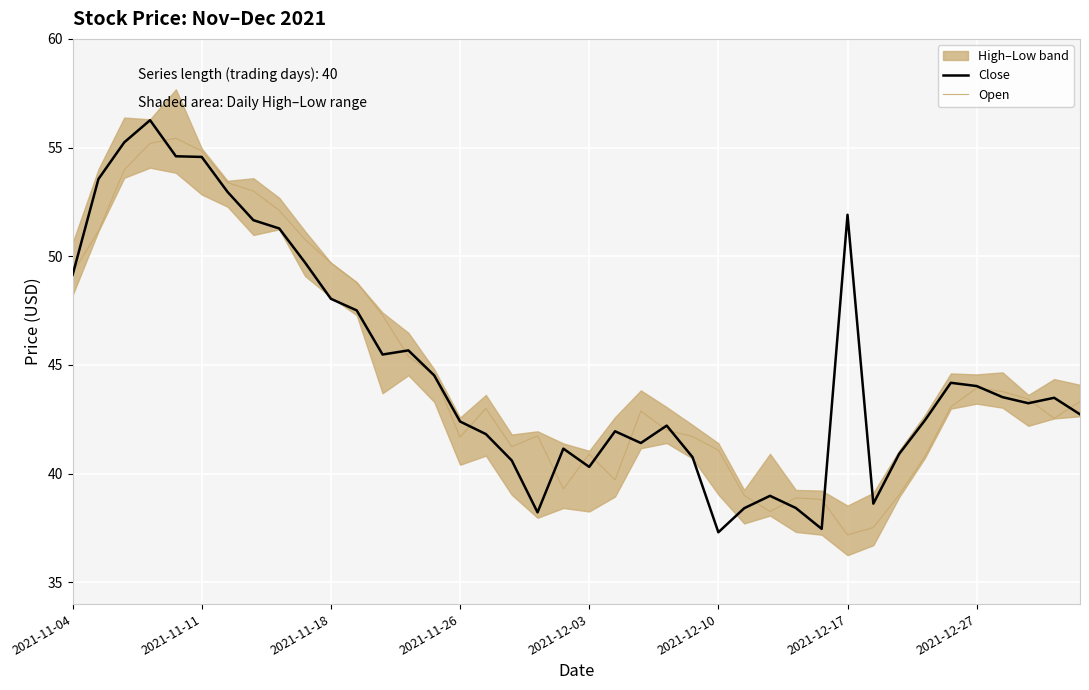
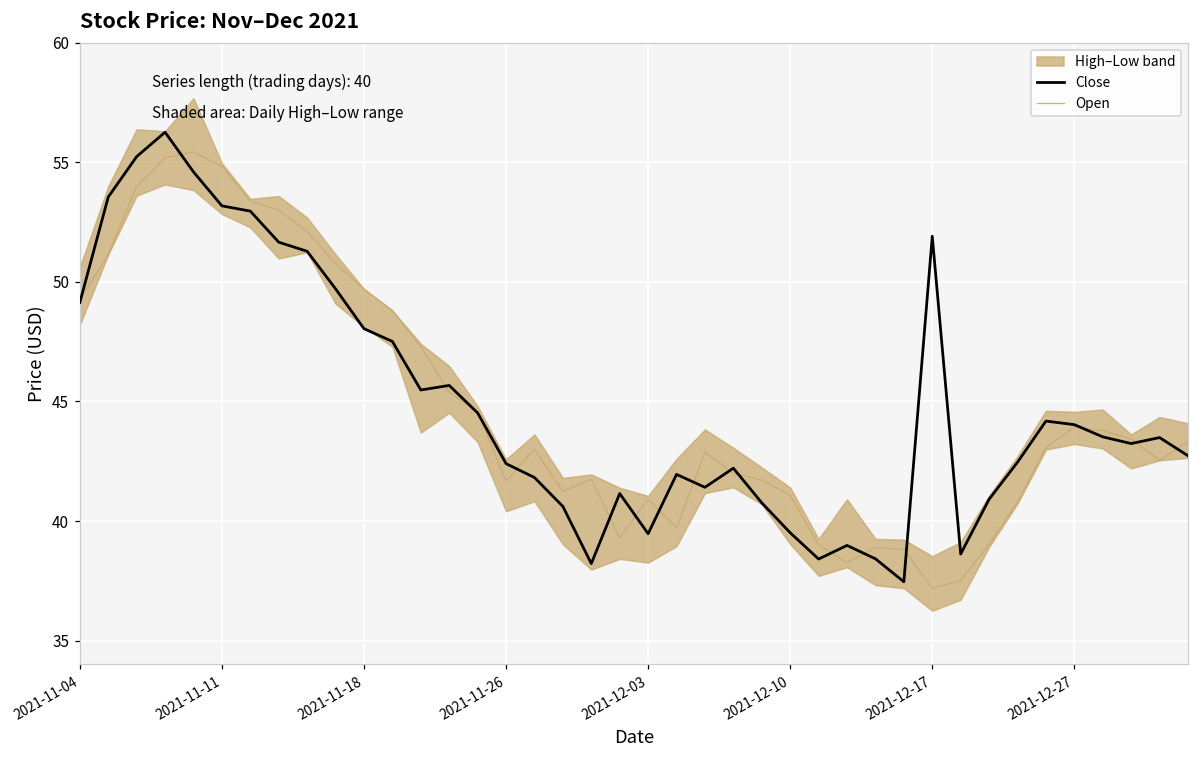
Close, 2021-11-11: 54.6 -> 53.2
Close, 2021-12-03: 40.3 -> 39.5
Close, 2021-12-10: 37.3 -> 39.5
